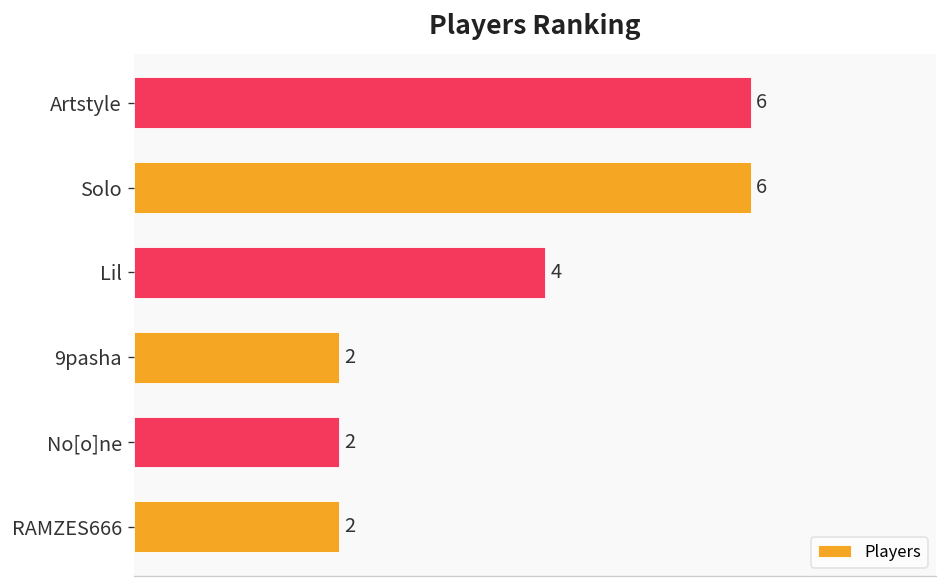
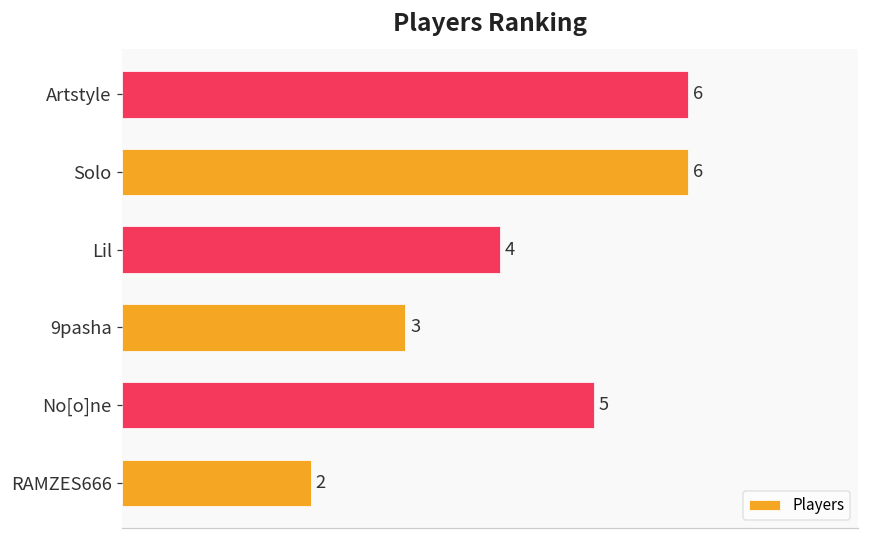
9pasha: 2 -> 3
No[o]ne: 2 -> 5
